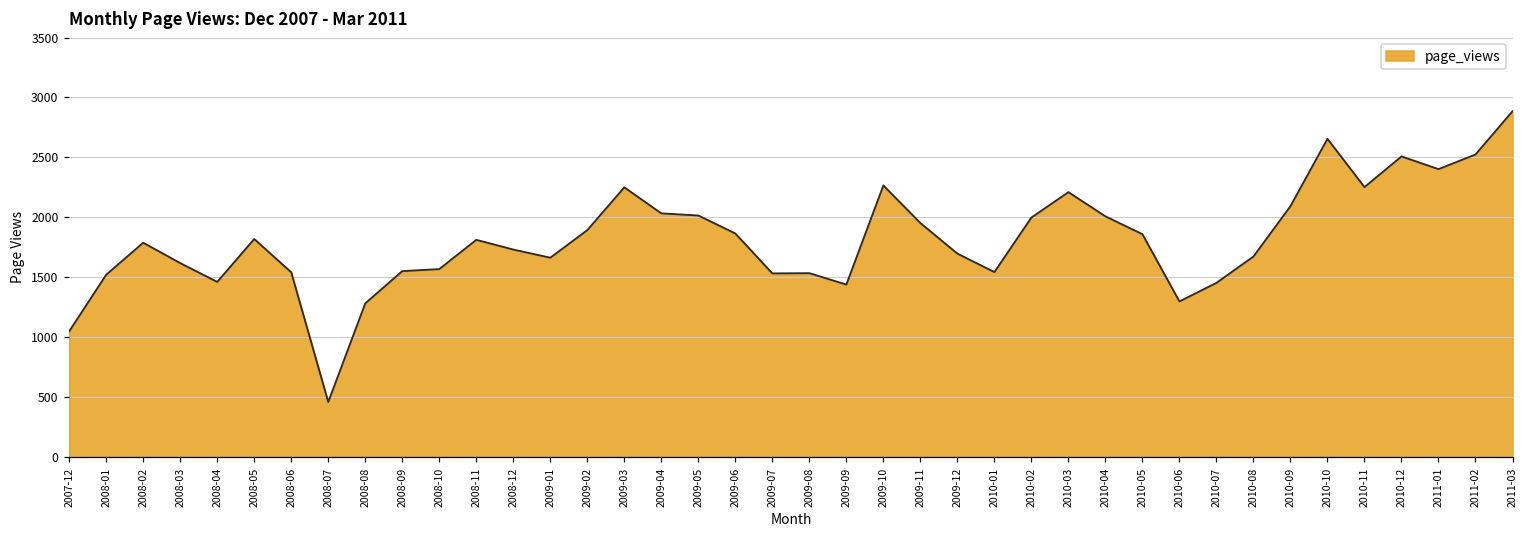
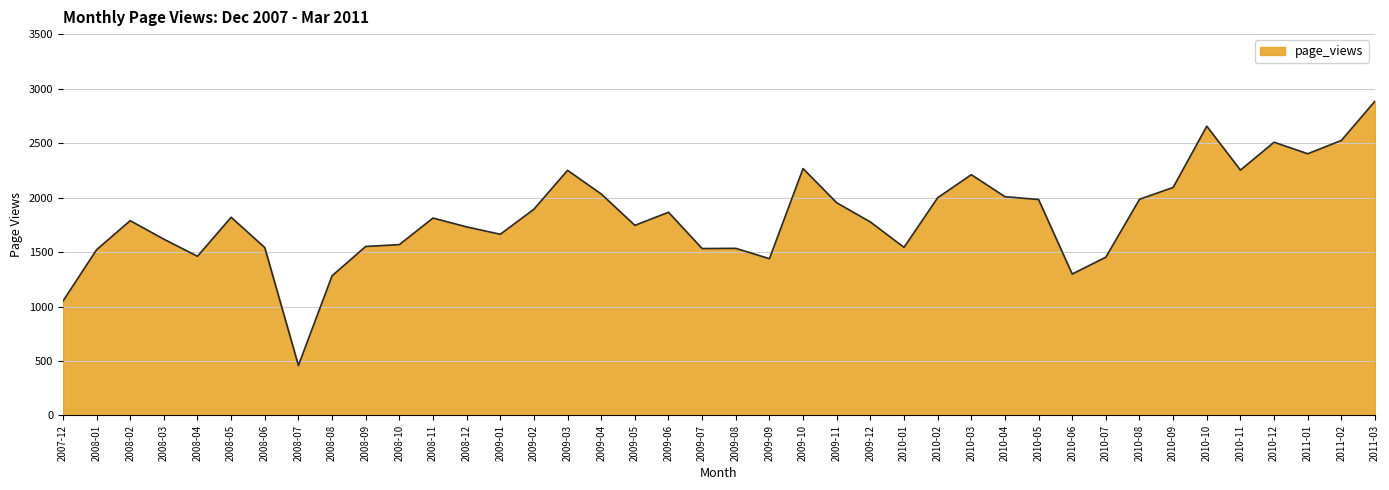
2009-05: 2020 -> 1750
2009-12: 1700 -> 1780
2010-05: 1860 -> 1980
2010-08: 1670 -> 1980
